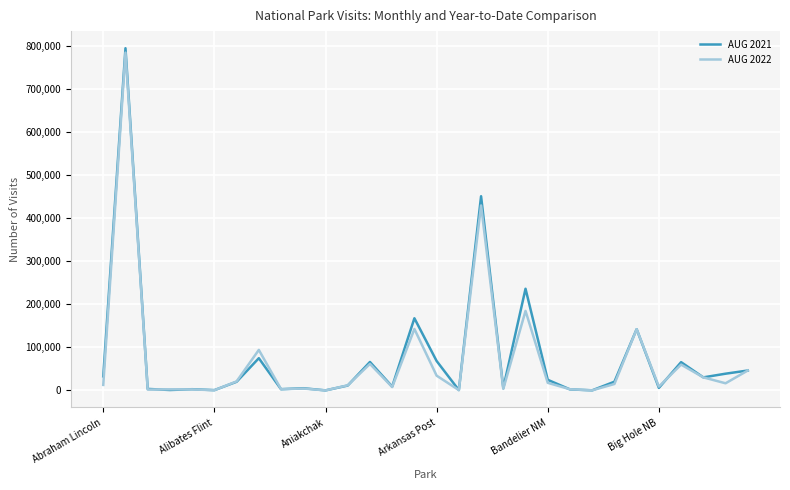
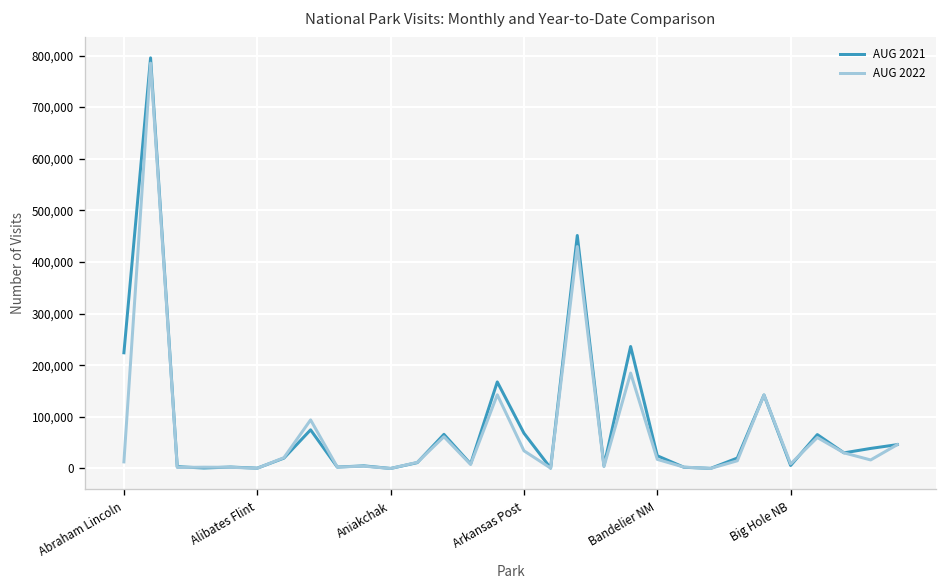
AUG 2021, Abraham Lincoln: 30,000 -> 220,000
